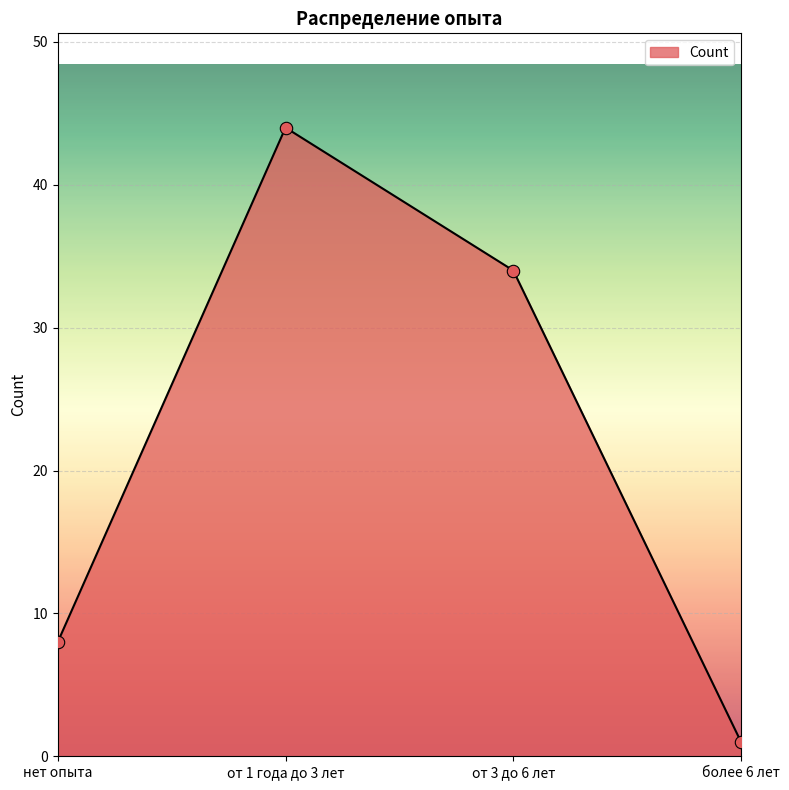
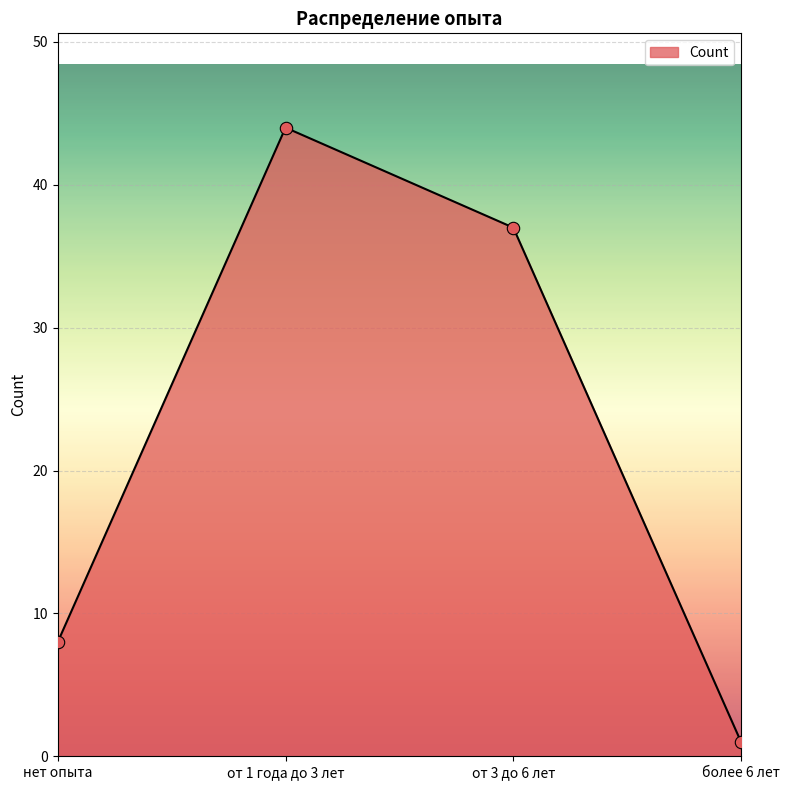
от 3 до 6 лет: 34 -> 37
